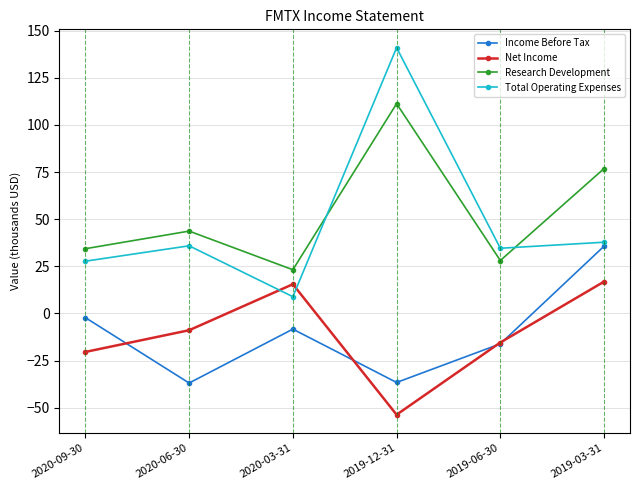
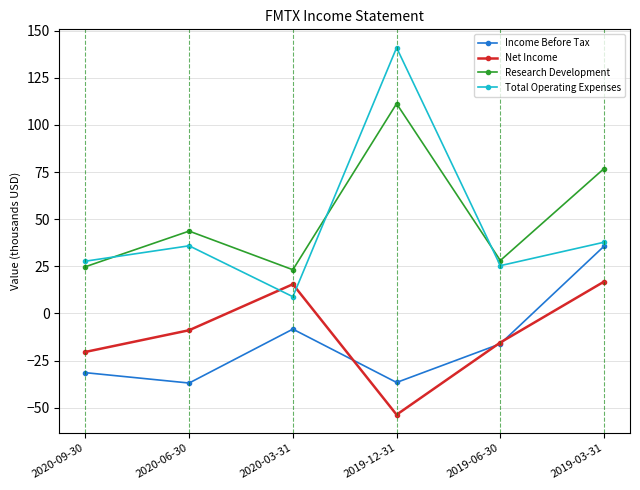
Income Before Tax, 2020-09-30: -2 -> -31
Research Development, 2020-09-30: 34 -> 25
Total Operating Expenses, 2019-06-30: 35 -> 25
